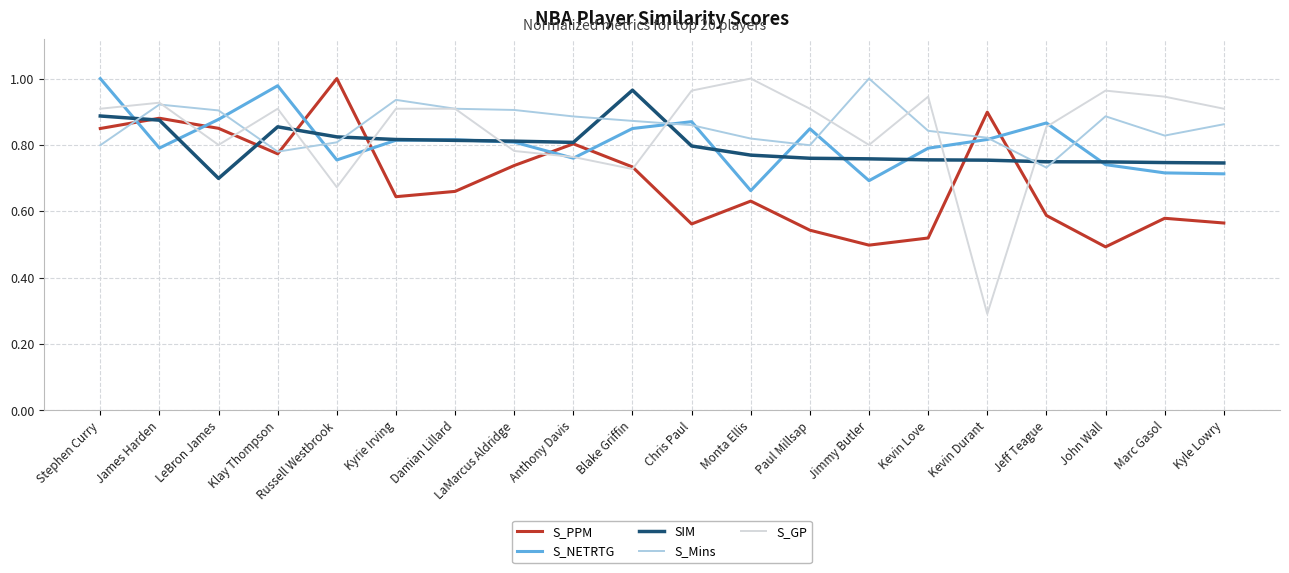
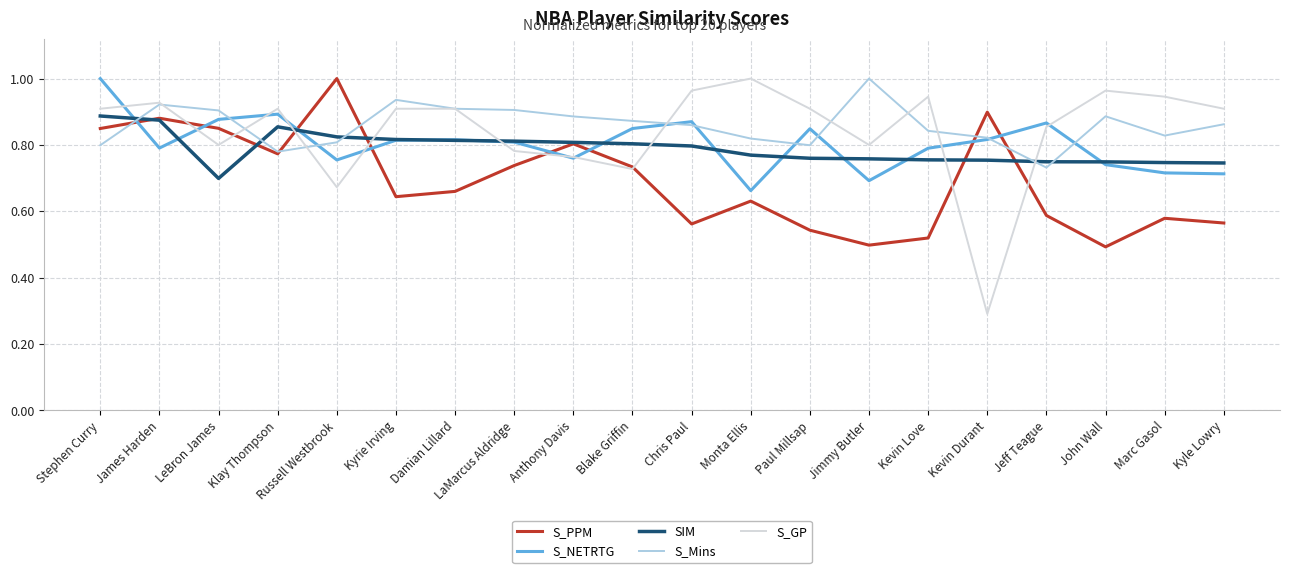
S_NETRTG, Klay Thompson: 0.98 -> 0.89
SIM, Blake Griffin: 0.96 -> 0.80
